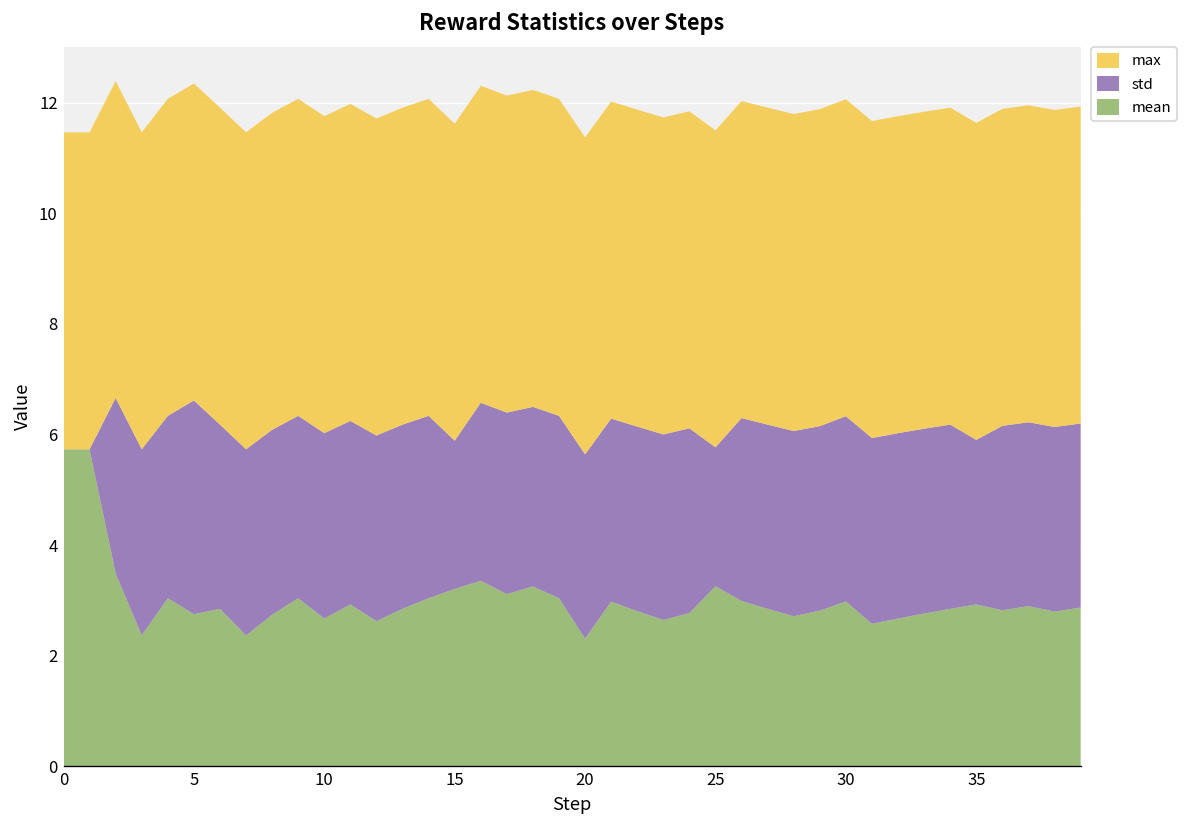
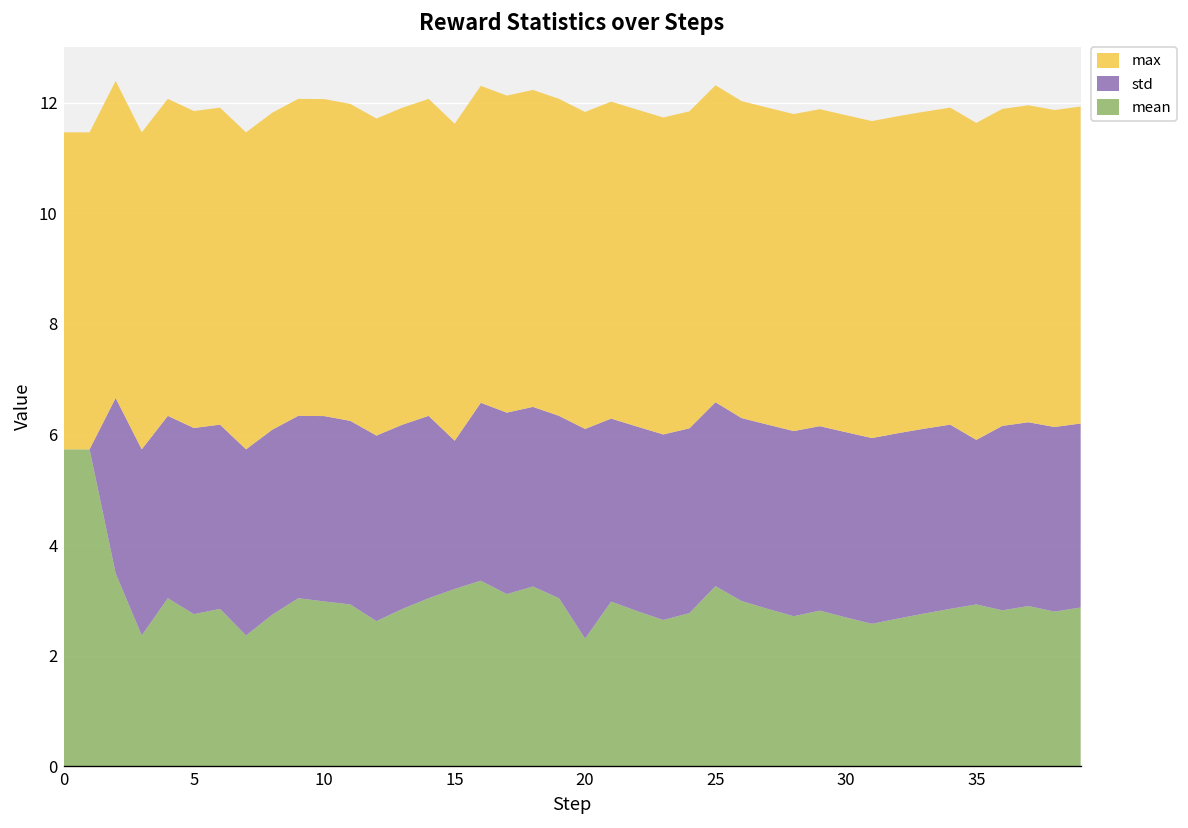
std, 5: 3.9 -> 3.4
mean, 10: 2.7 -> 3.0
std, 20: 3.3 -> 3.8
std, 25: 2.5 -> 3.3
mean, 30: 3.0 -> 2.7
